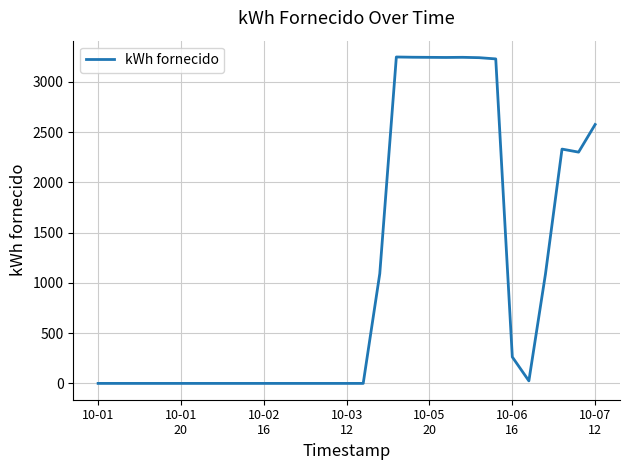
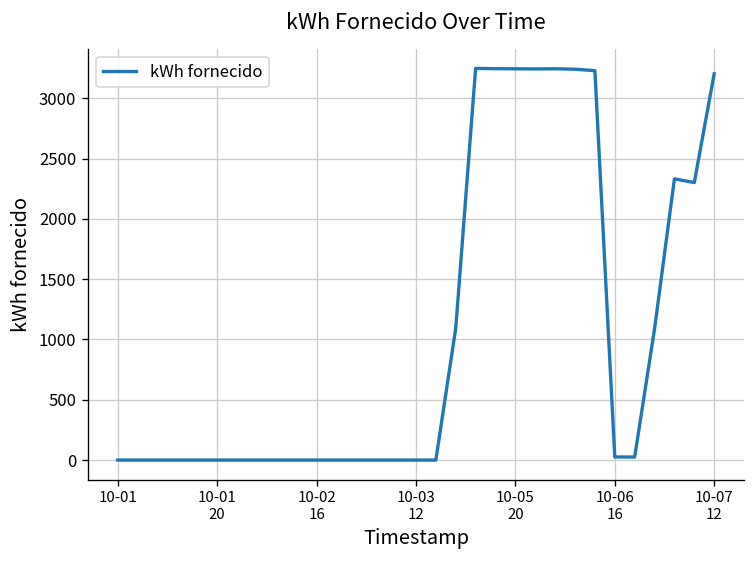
10-06 16: 260 -> 30
10-07 12: 2580 -> 3200
